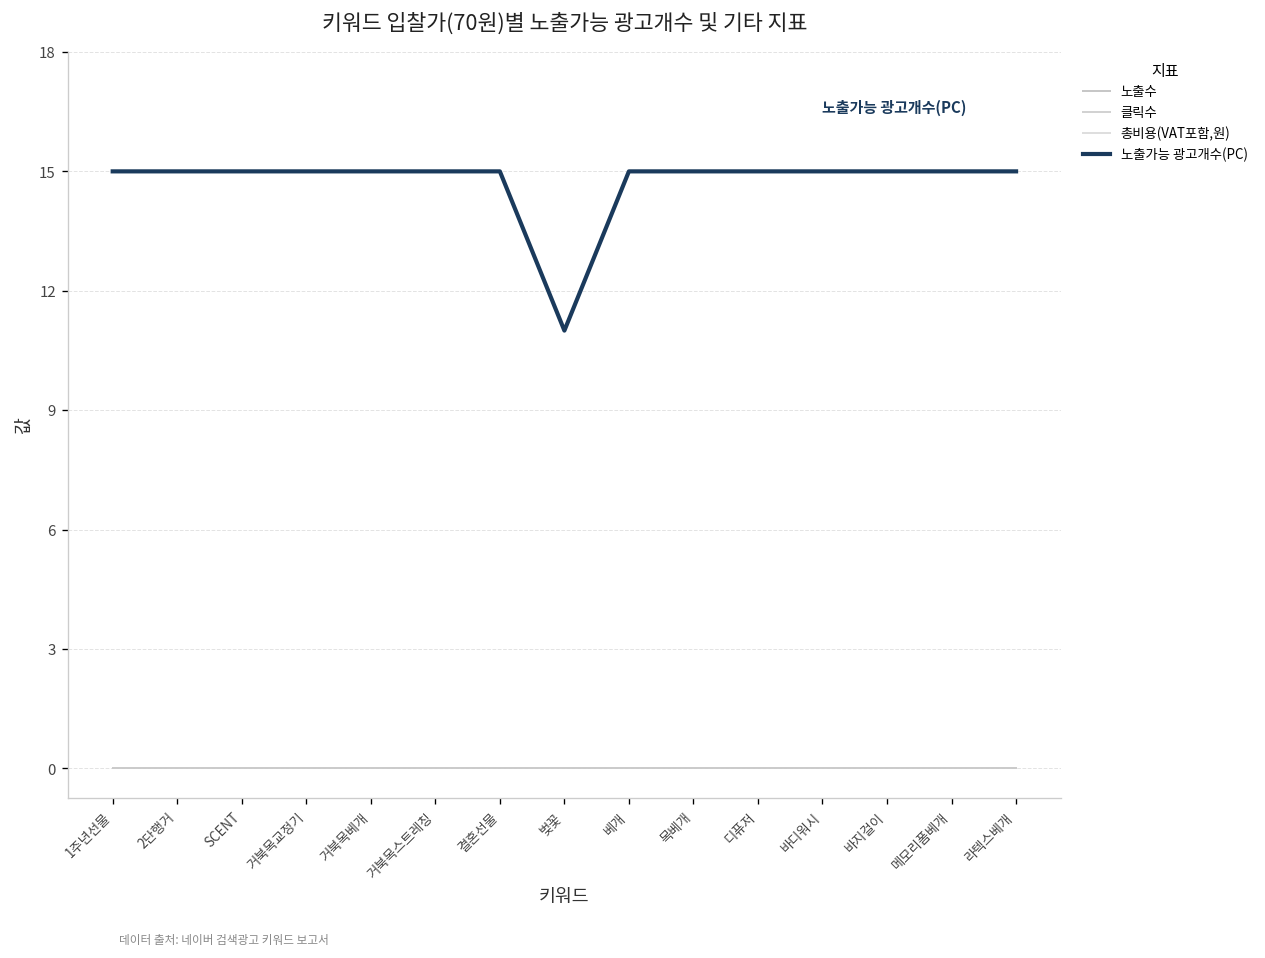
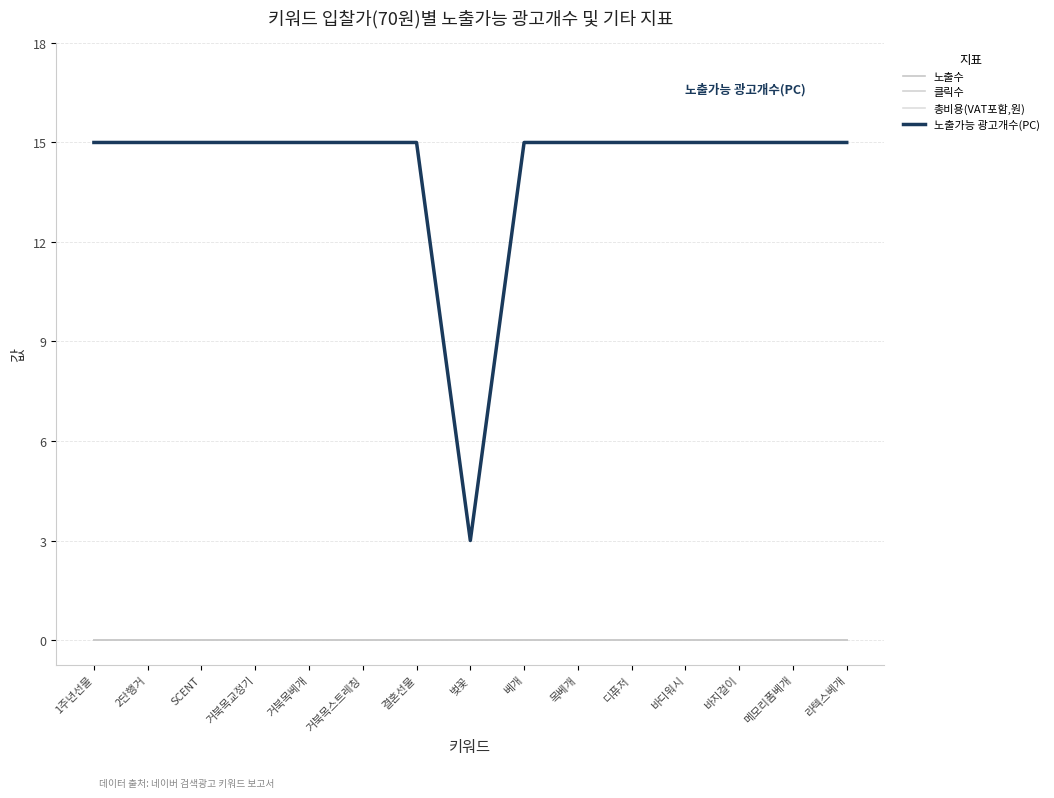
노출가능 광고개수(PC), 벚꽃: 11 -> 3
